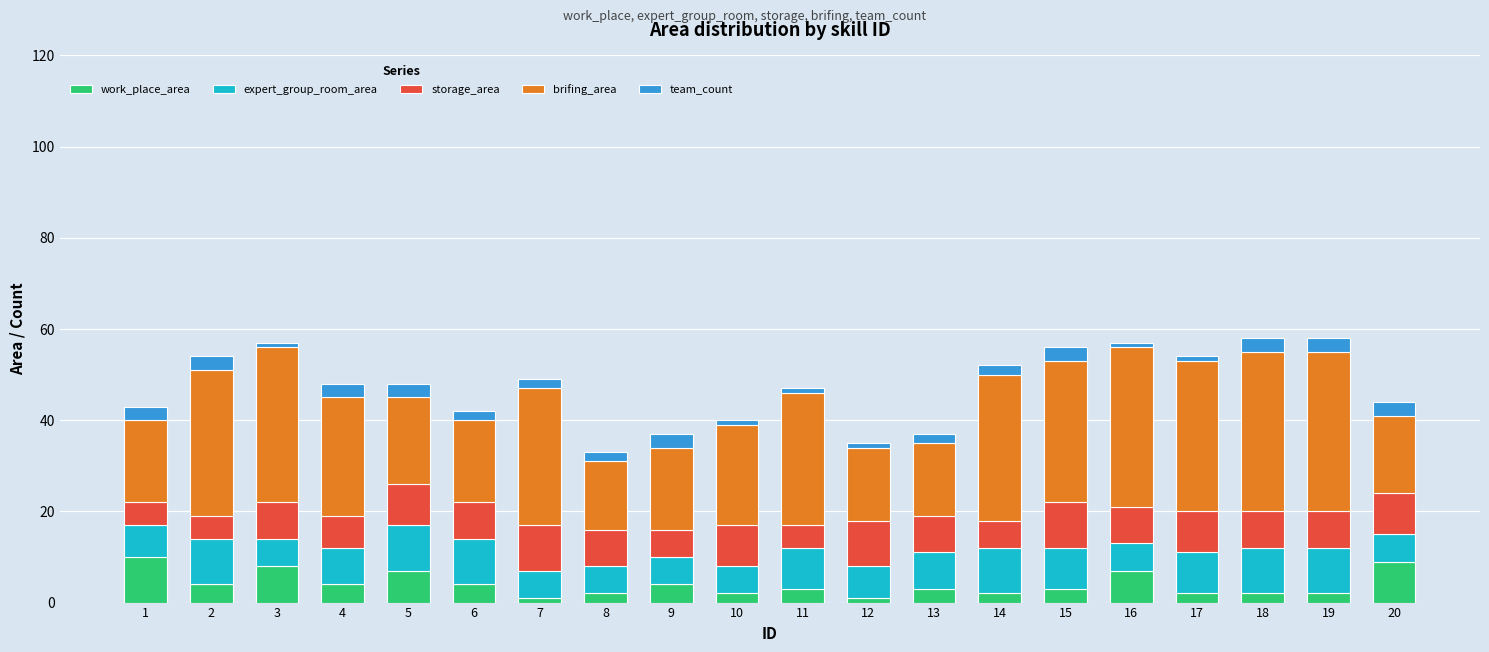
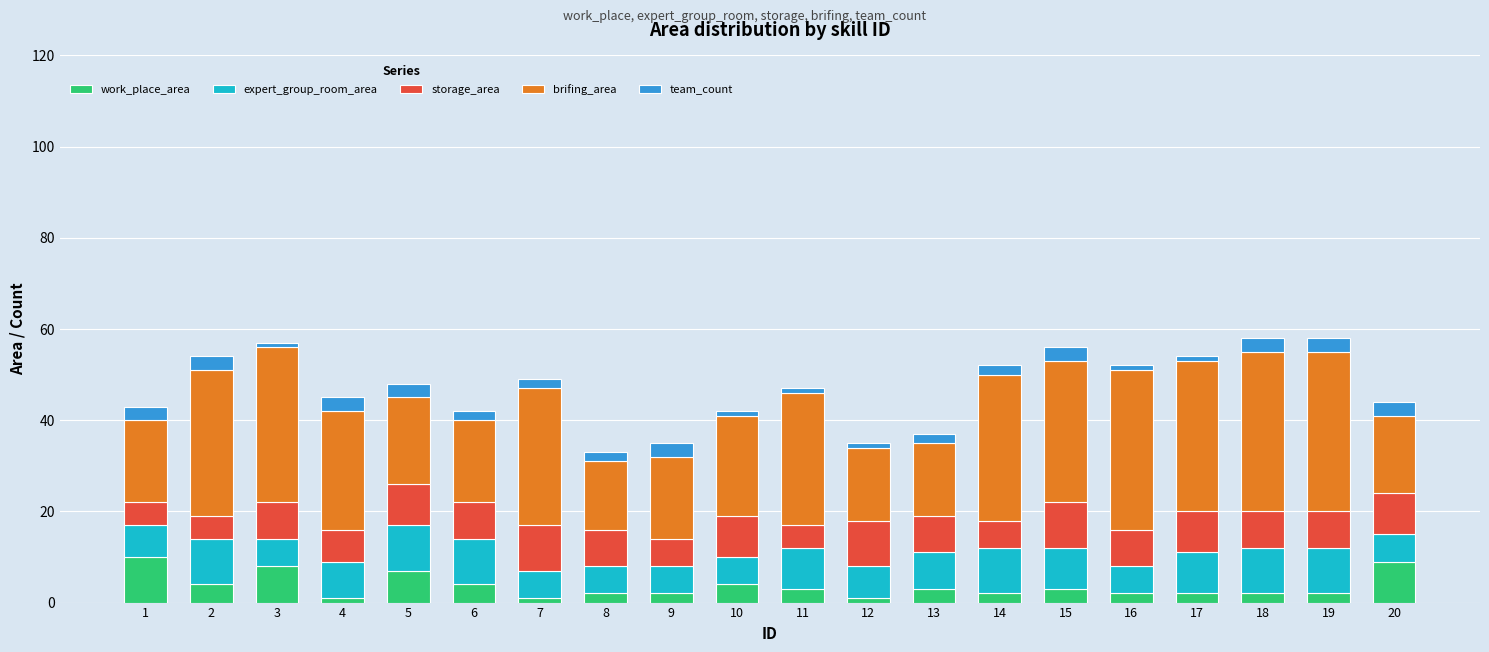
work_place_area, 4: 4 -> 1
work_place_area, 9: 4 -> 2
work_place_area, 10: 2 -> 4
work_place_area, 16: 7 -> 2
